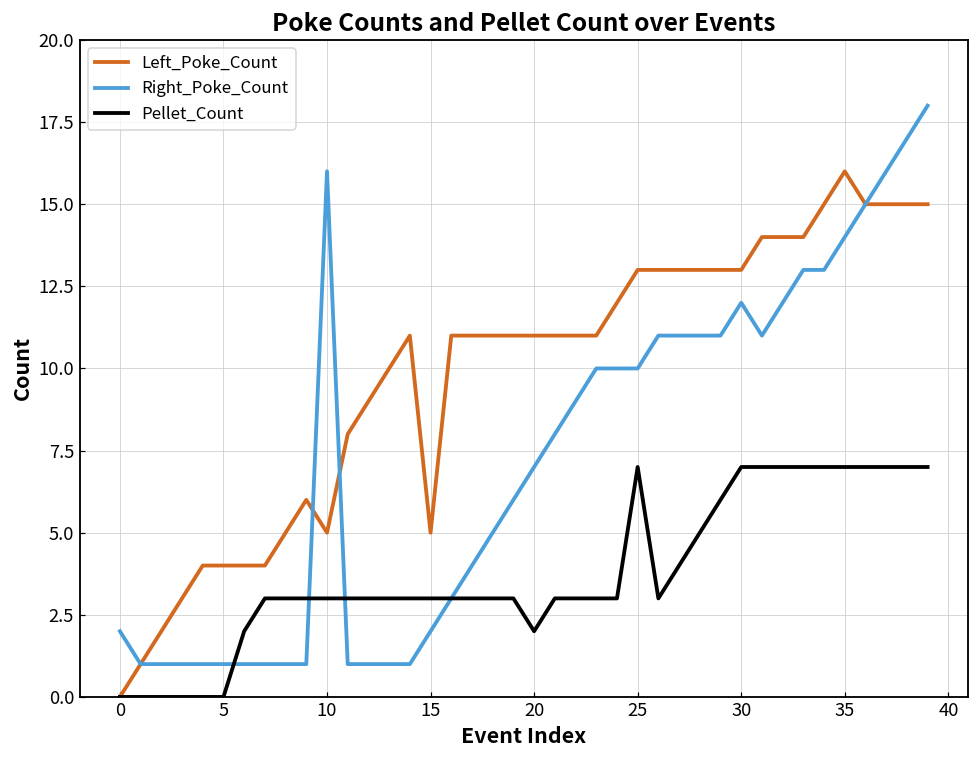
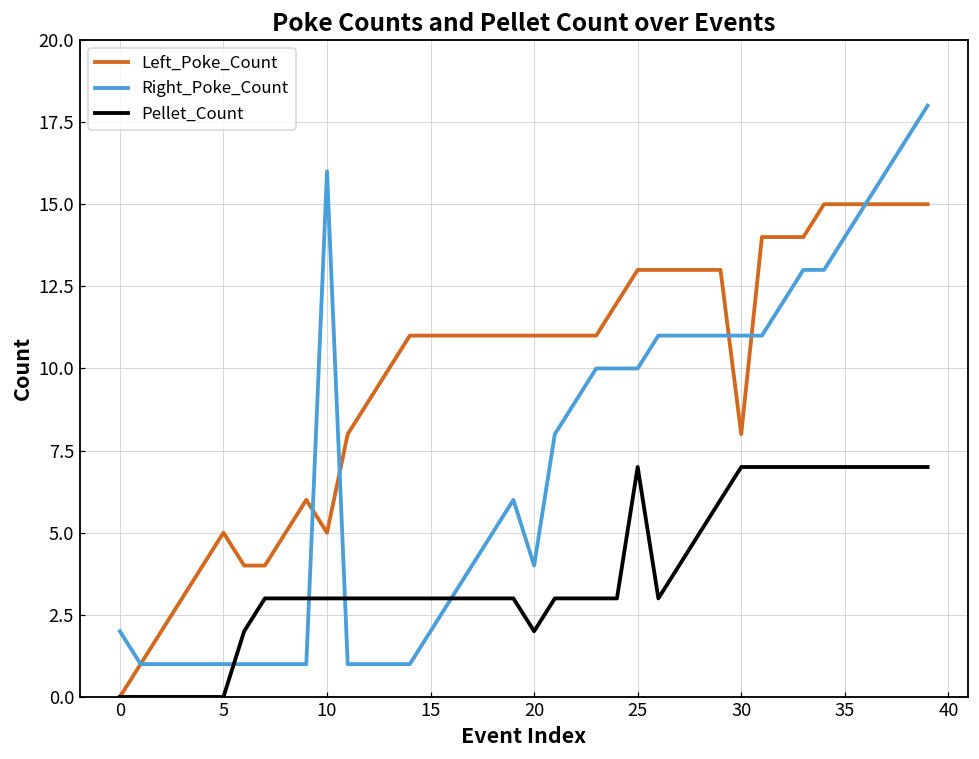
Left_Poke_Count, 5: 4 -> 5
Left_Poke_Count, 15: 5 -> 11
Right_Poke_Count, 20: 7 -> 4
Left_Poke_Count, 30: 13 -> 8
Right_Poke_Count, 30: 12 -> 11
Left_Poke_Count, 35: 16 -> 15
